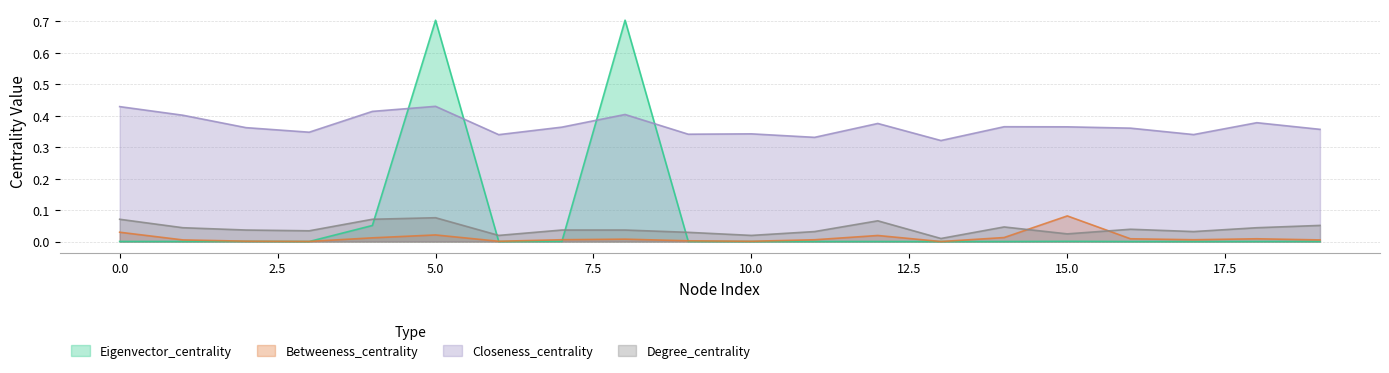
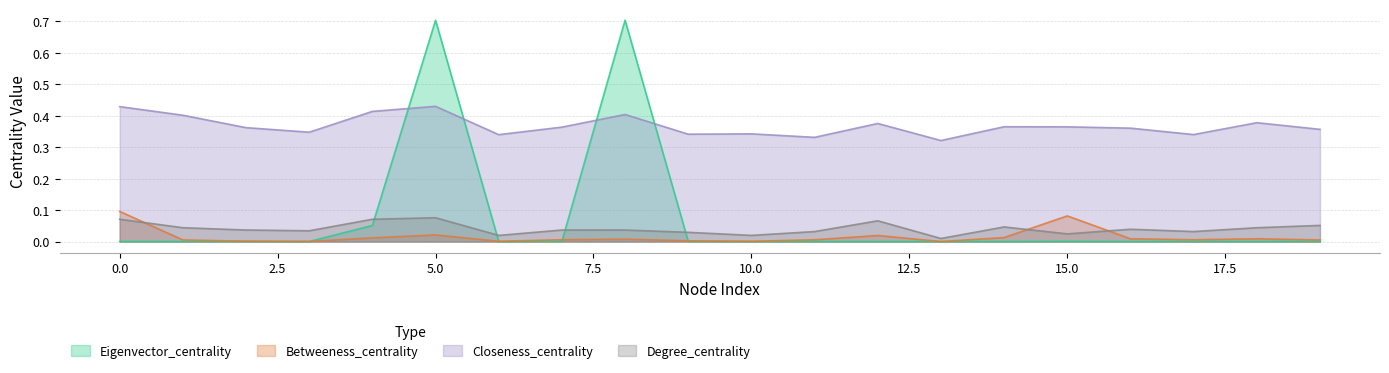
Betweeness_centrality, 0.0: 0.03 -> 0.10
